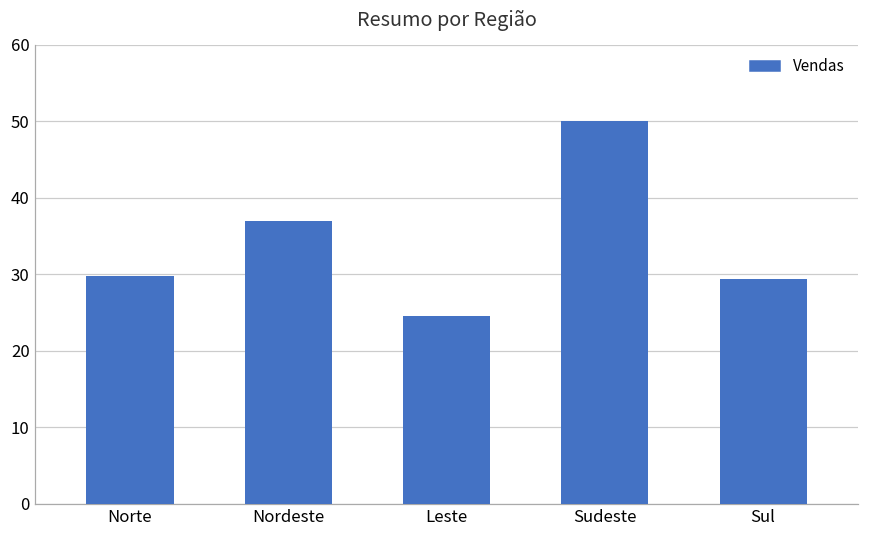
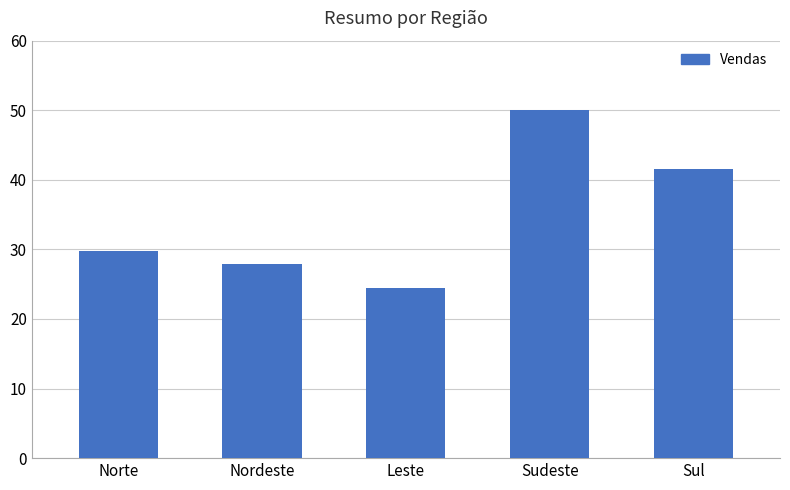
Nordeste: 37 -> 28
Sul: 29 -> 42
